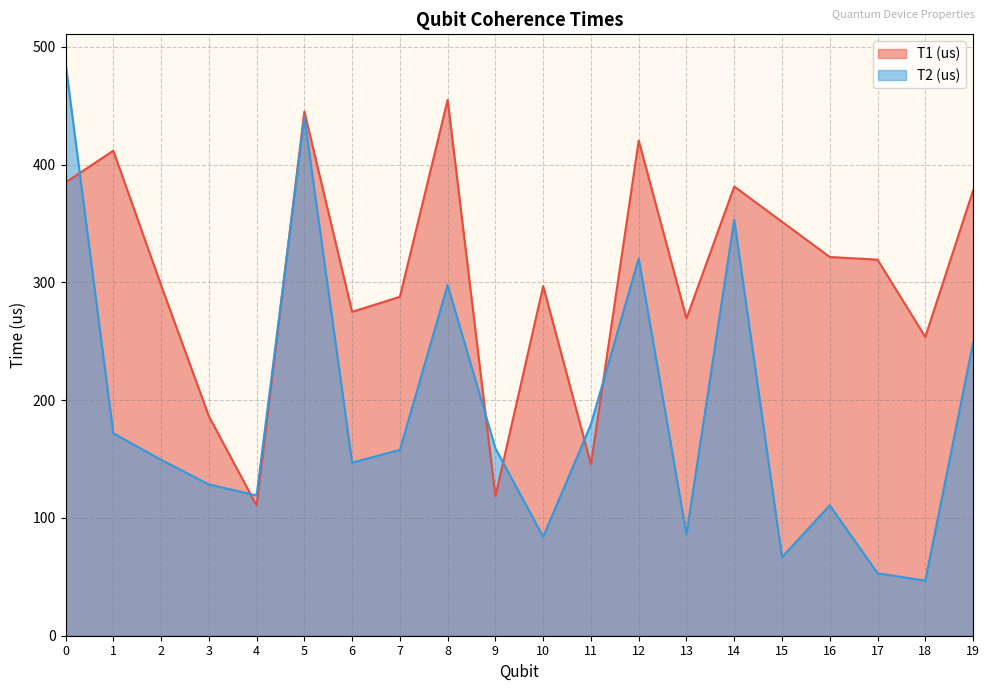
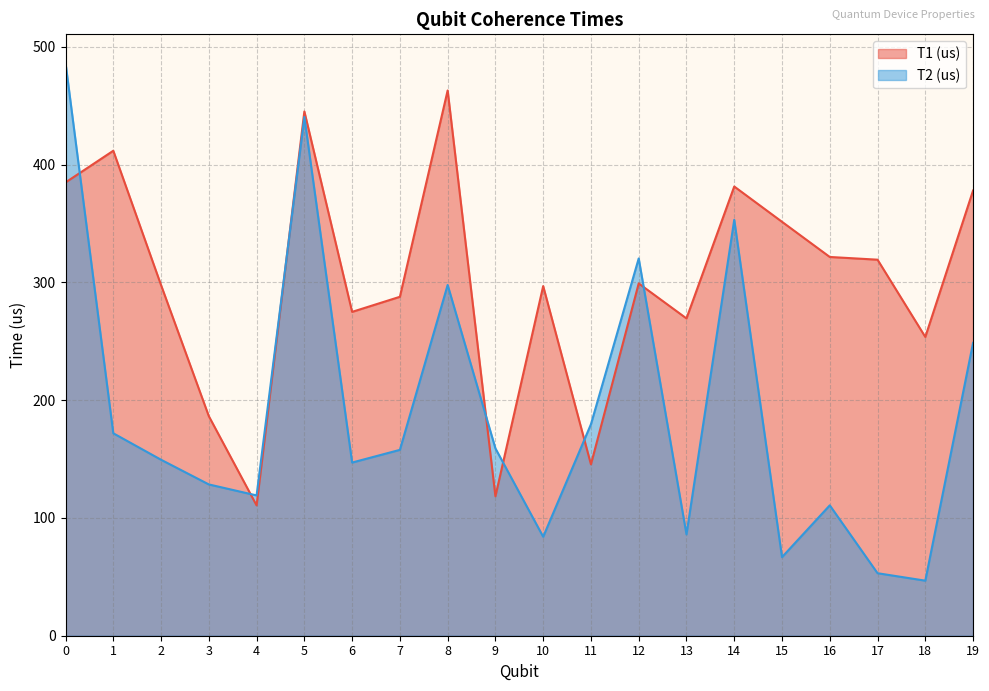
T1 (us), 8: 455 -> 463
T1 (us), 12: 420 -> 299
